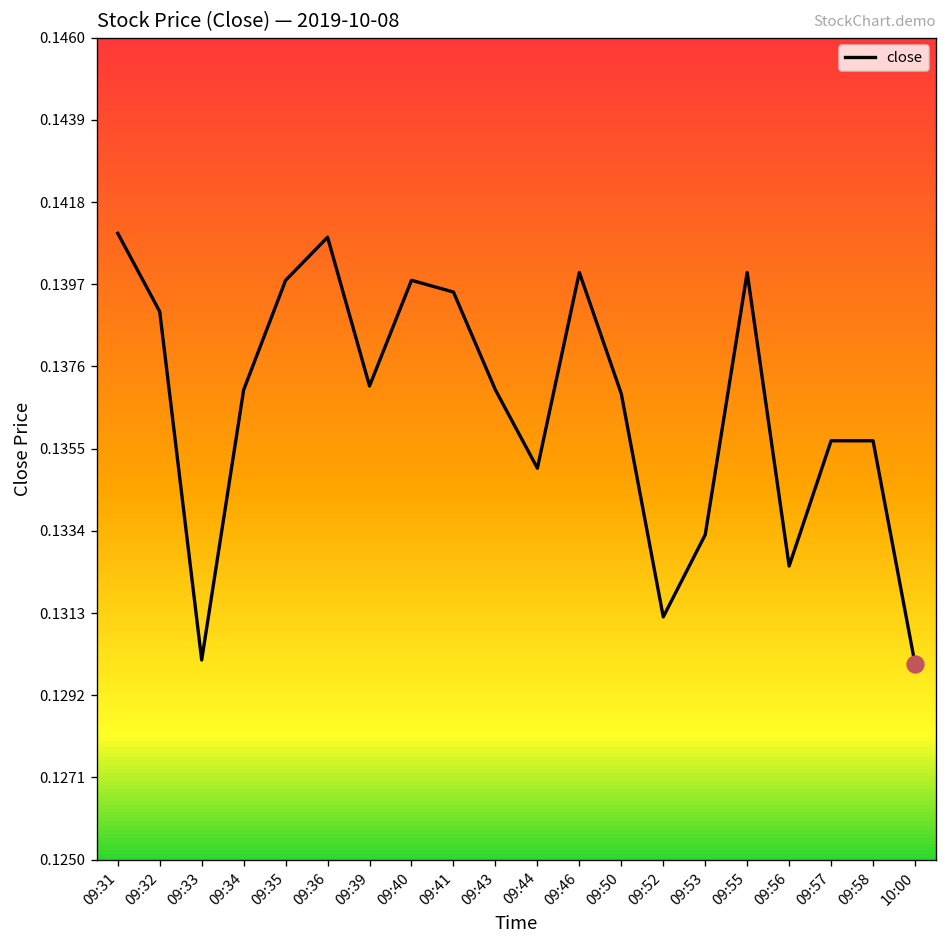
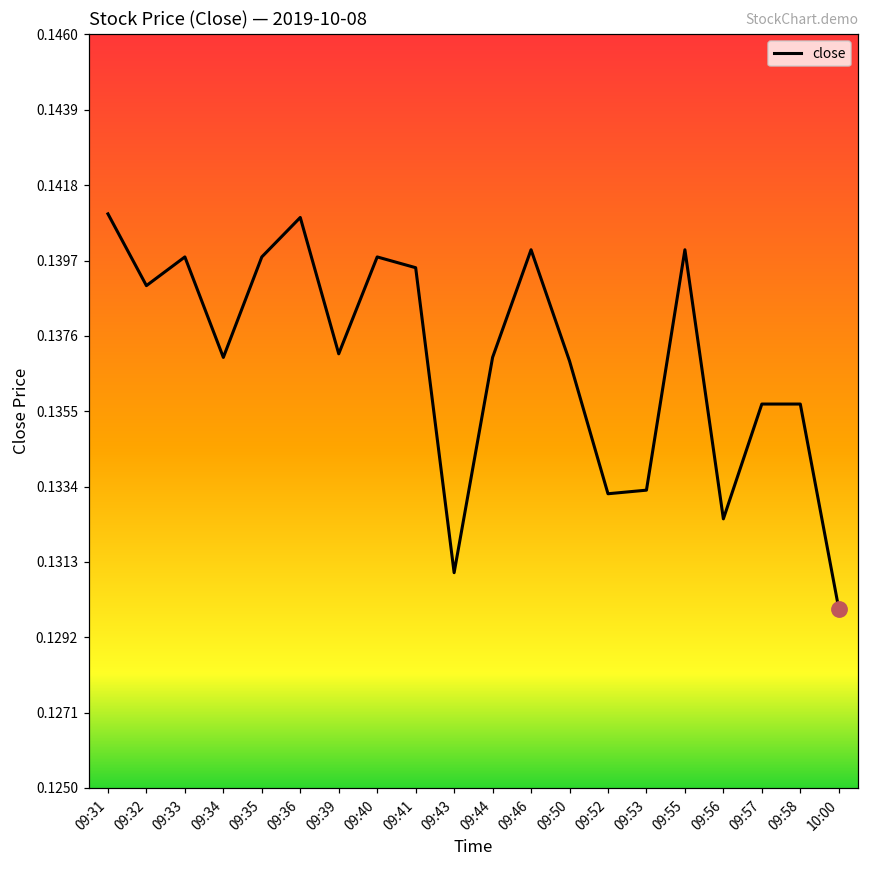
close, 09:33: 0.1301 -> 0.1398
close, 09:43: 0.137 -> 0.131
close, 09:44: 0.135 -> 0.137
close, 09:52: 0.1312 -> 0.1332
